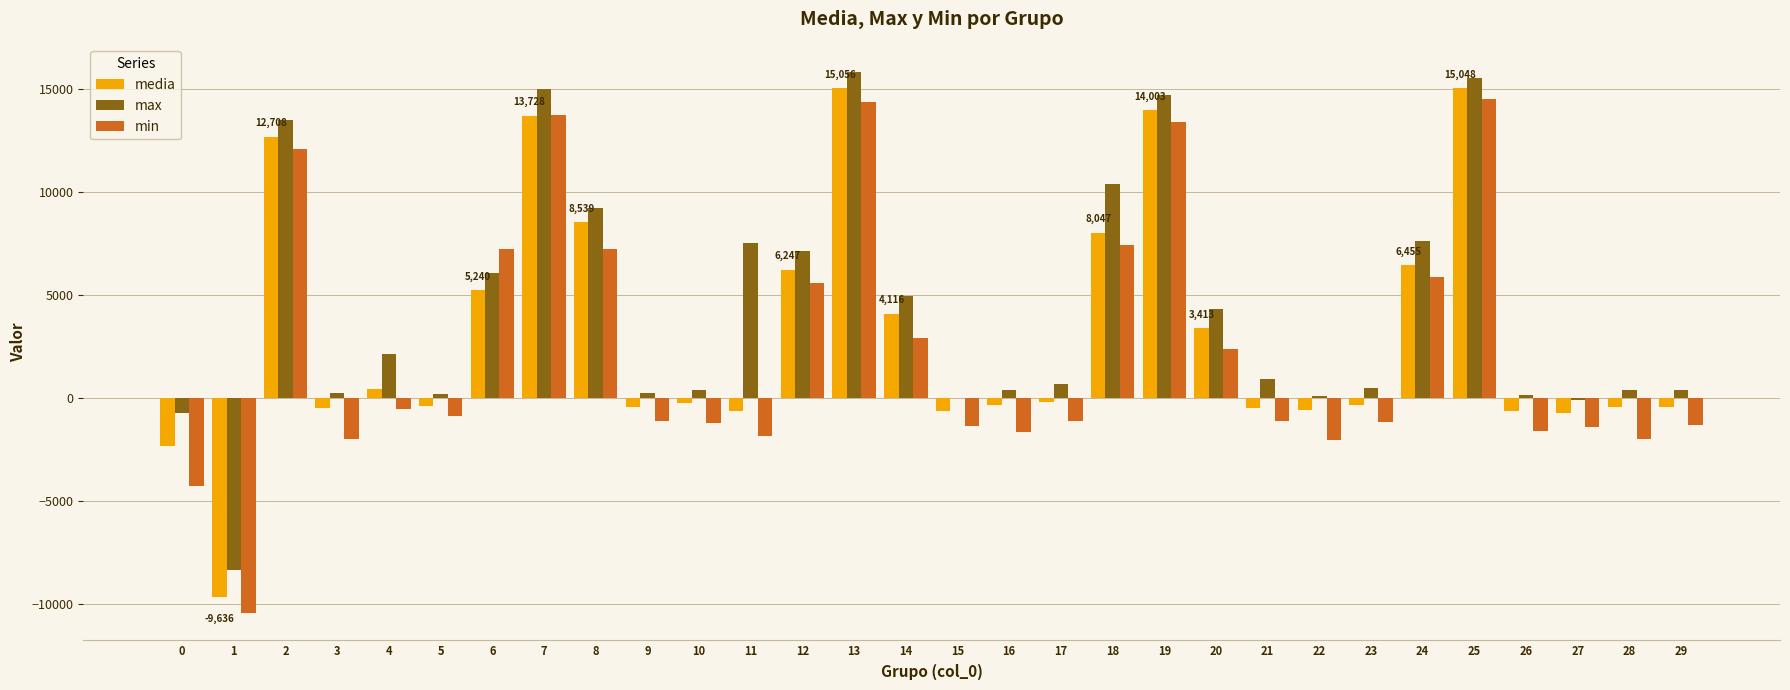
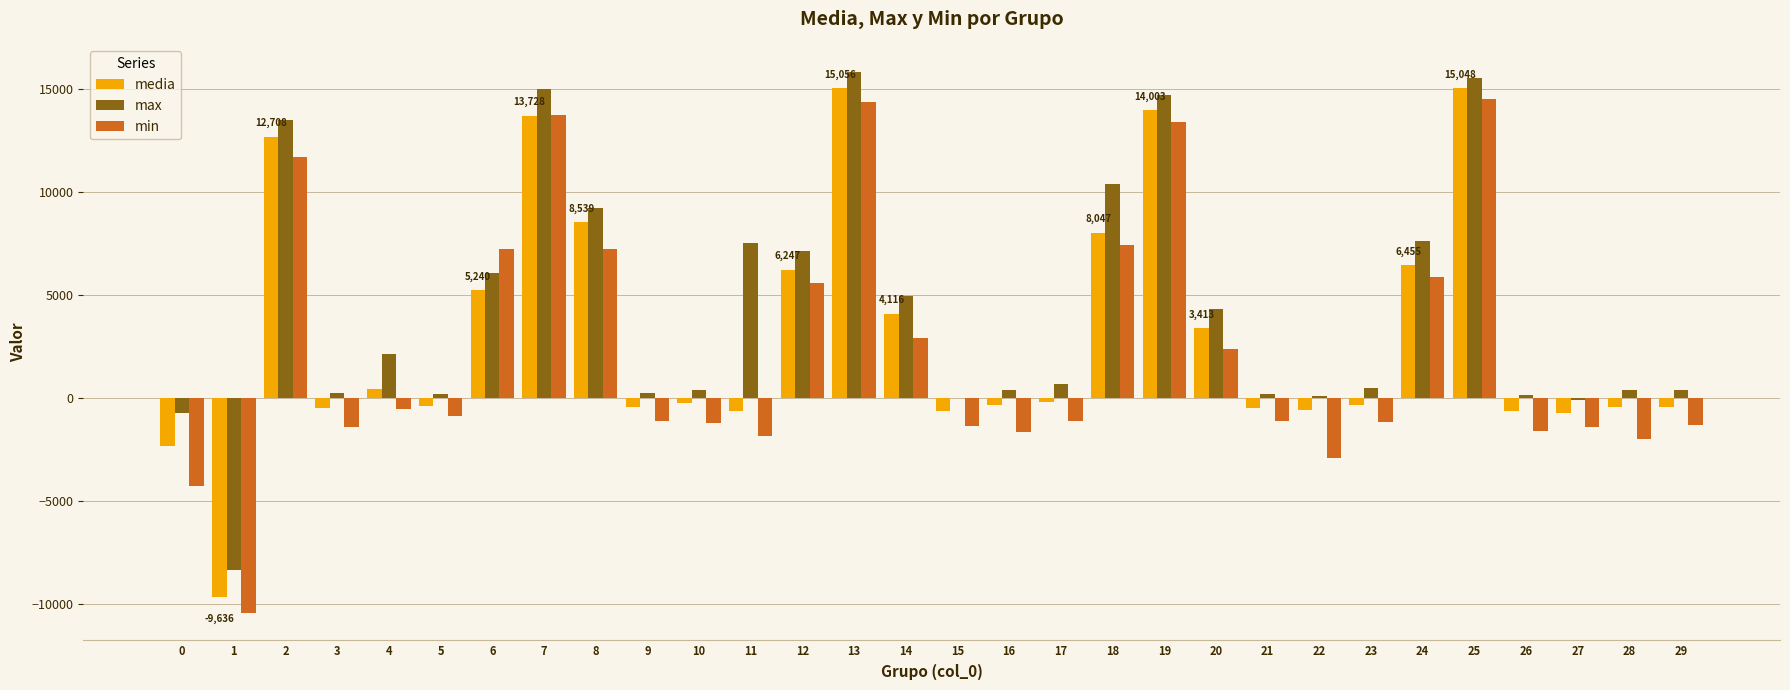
min, 2: 12100 -> 11700
min, 3: -2000 -> -1400
max, 21: 1000 -> 200
min, 22: -2000 -> -2900
